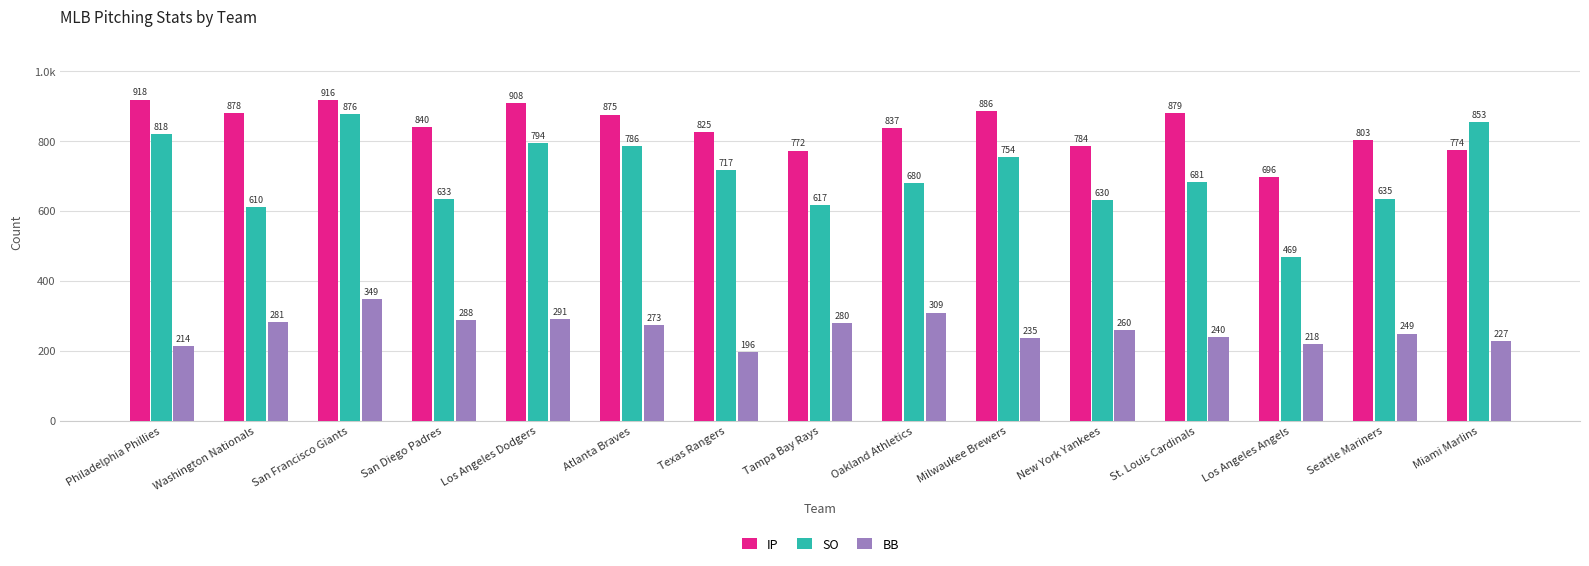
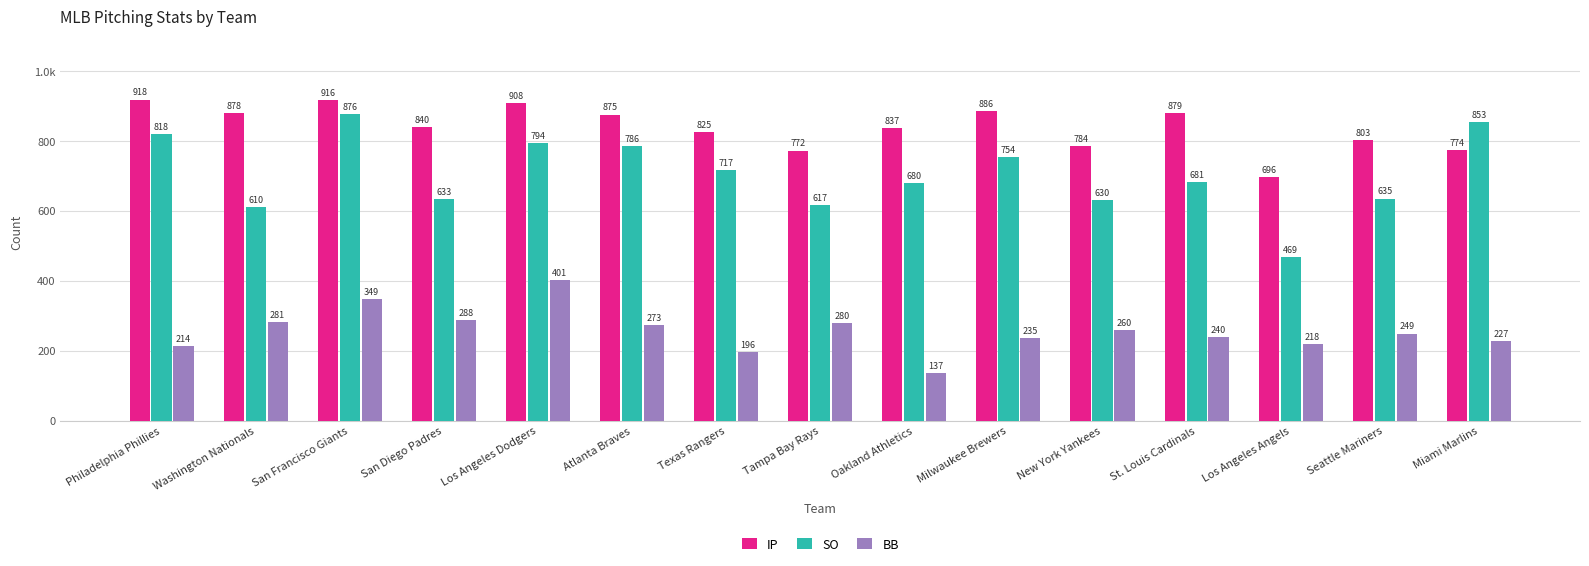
BB, Los Angeles Dodgers: 291 -> 401
BB, Oakland Athletics: 309 -> 137
